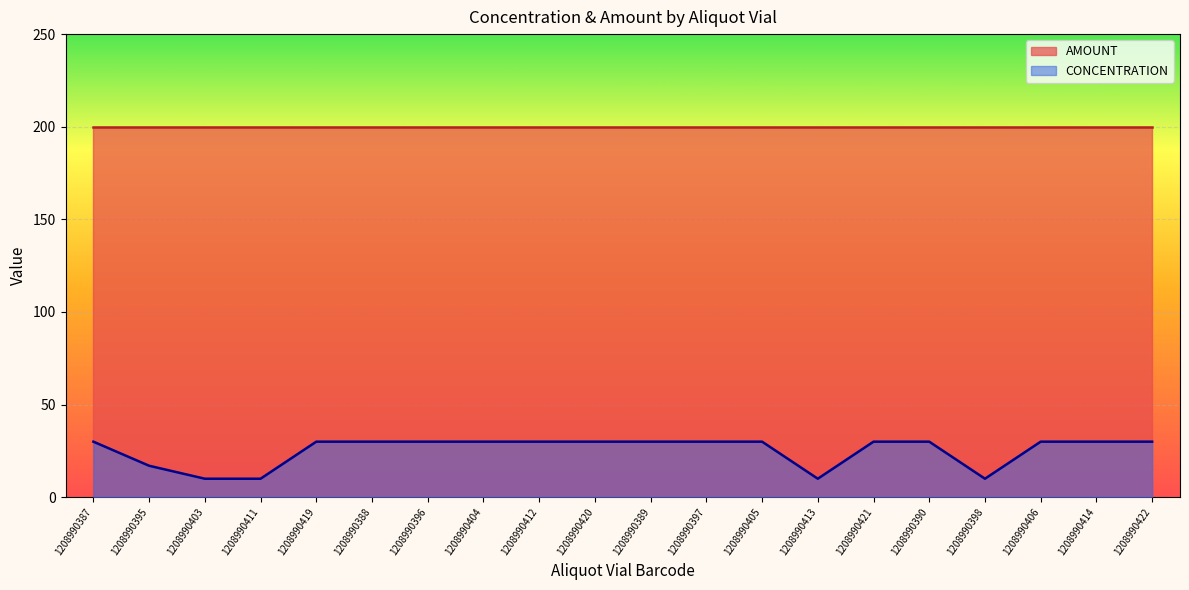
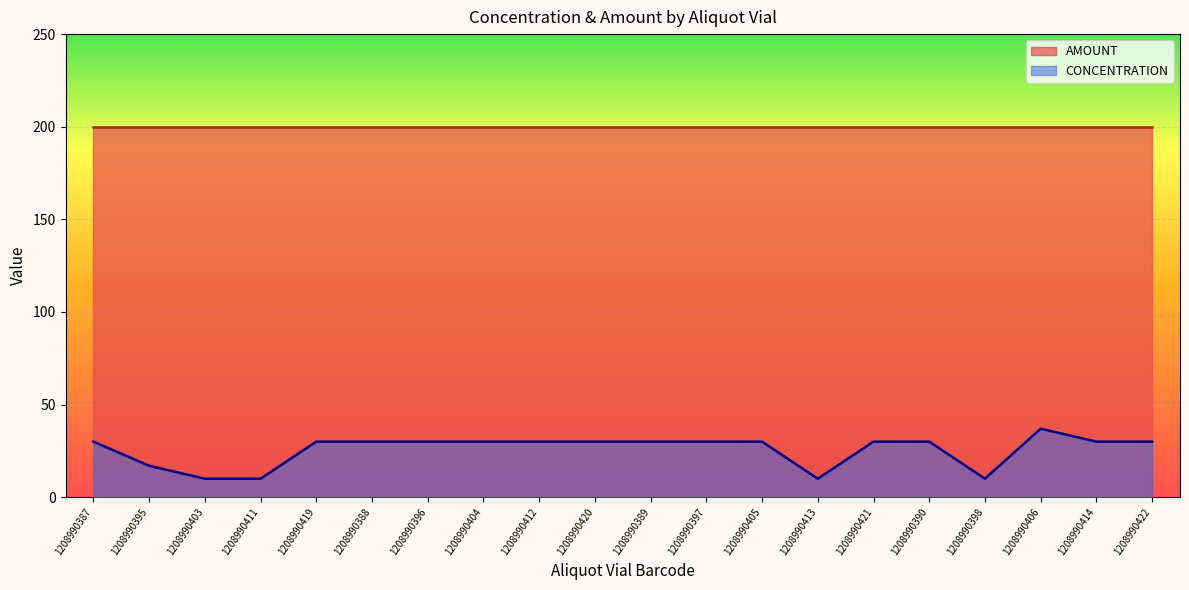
CONCENTRATION, 1208990406: 30 -> 37
